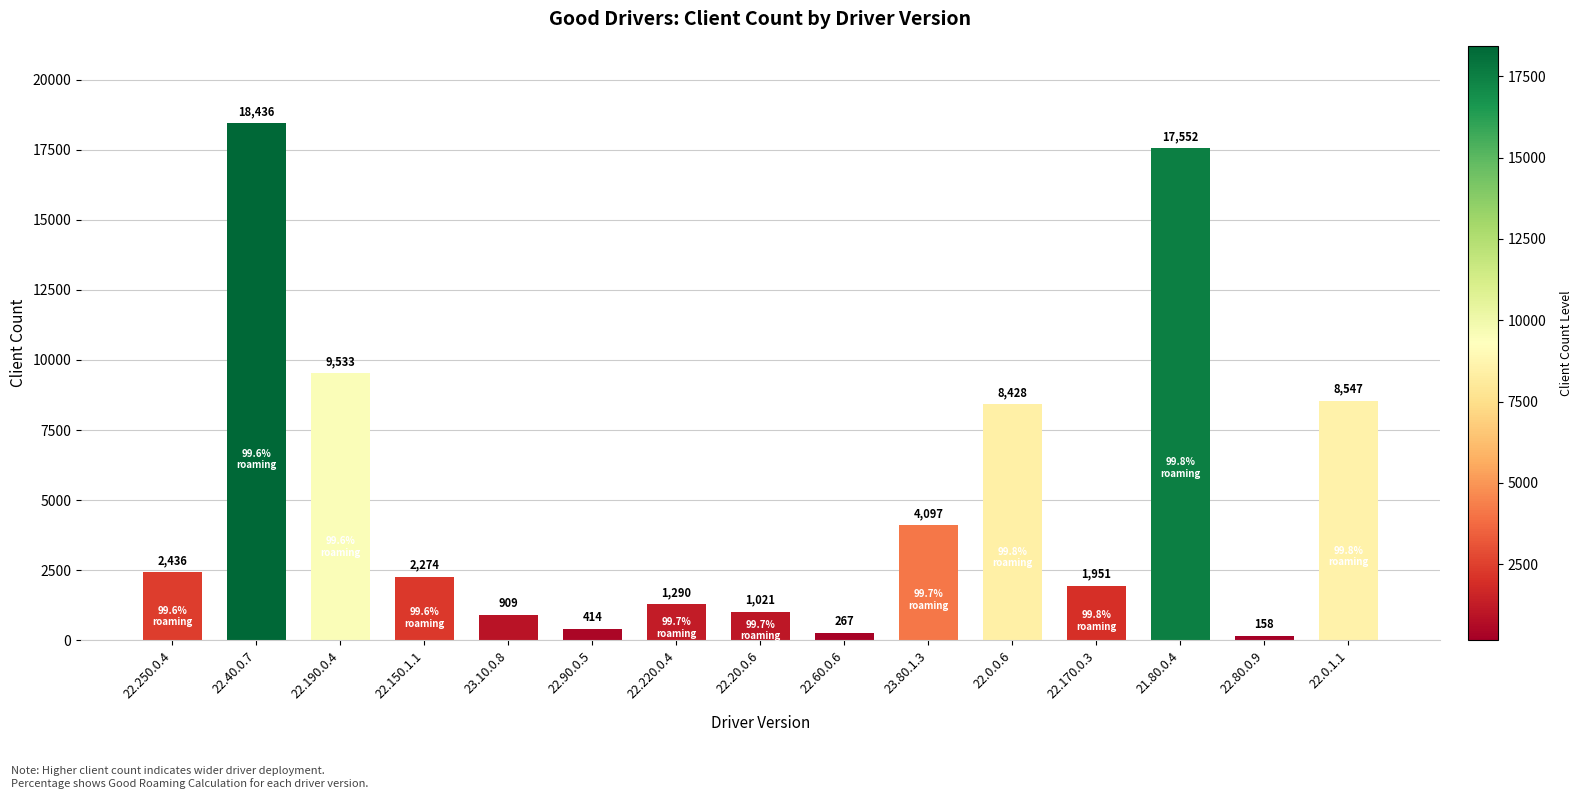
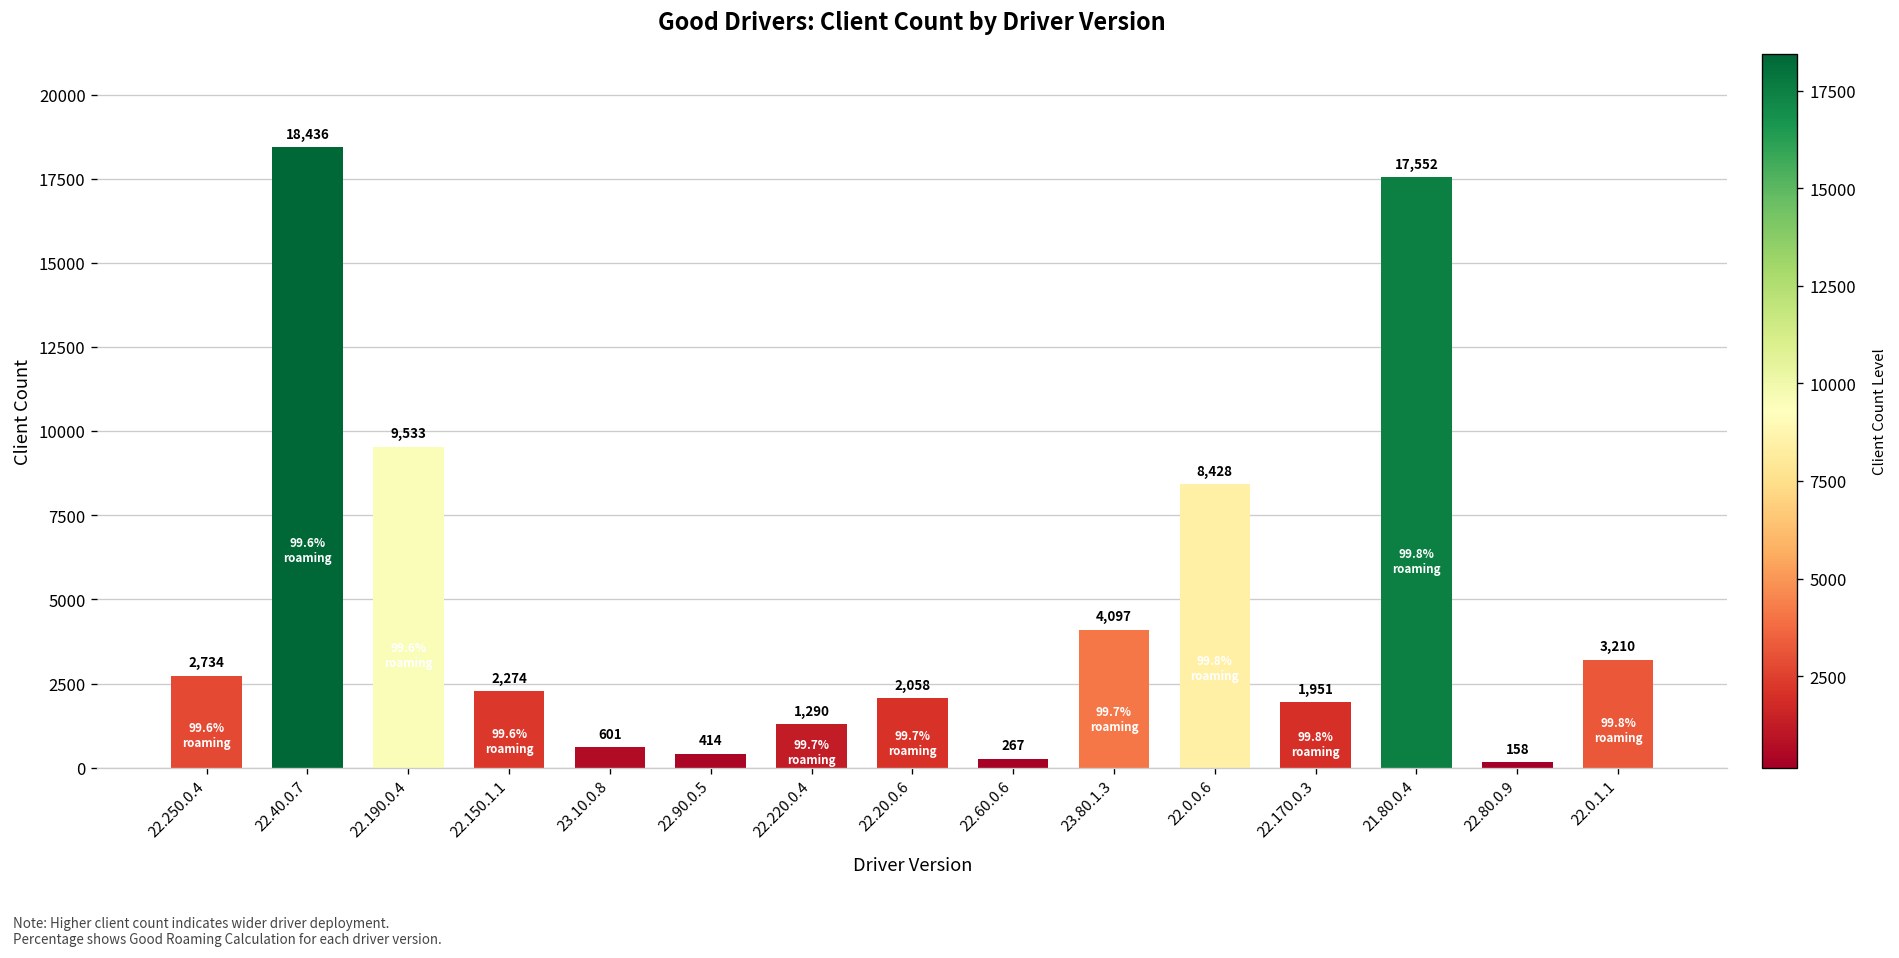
22.250.0.4: 2,436 -> 2,734
23.10.0.8: 909 -> 601
22.20.0.6: 1,021 -> 2,058
22.0.1.1: 8,547 -> 3,210
